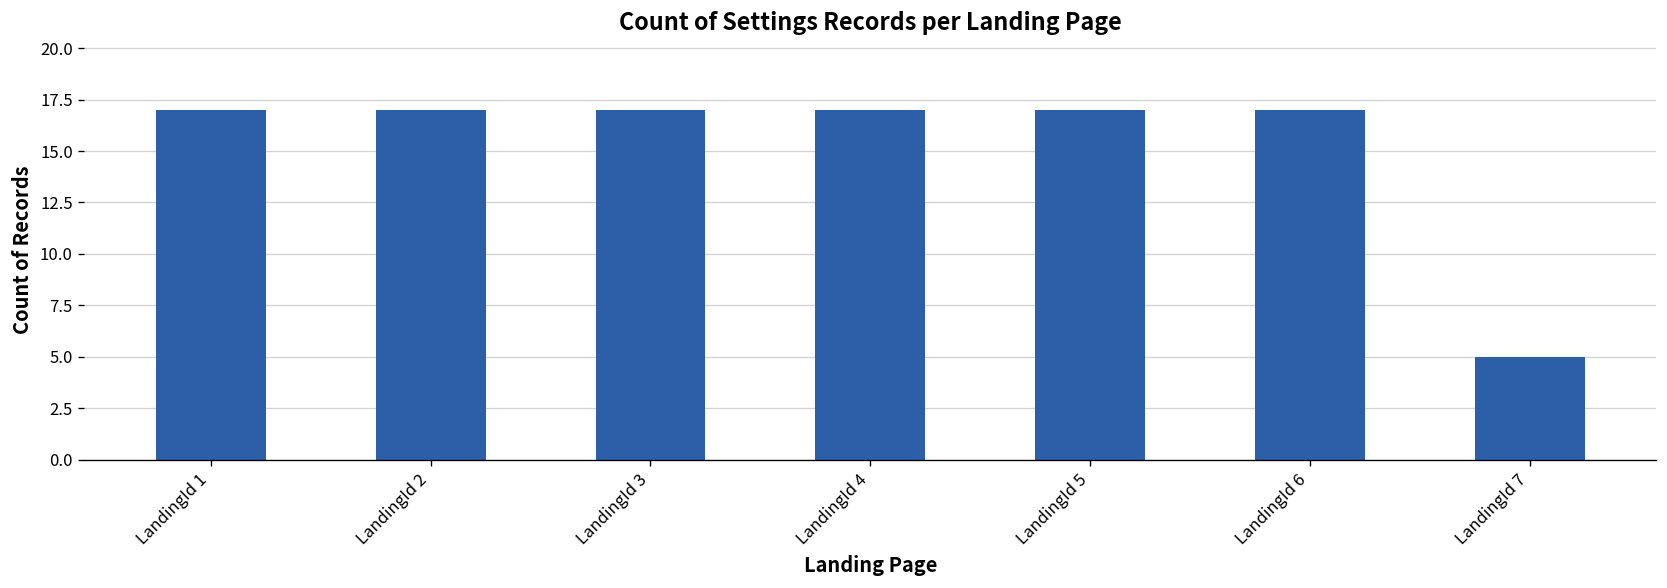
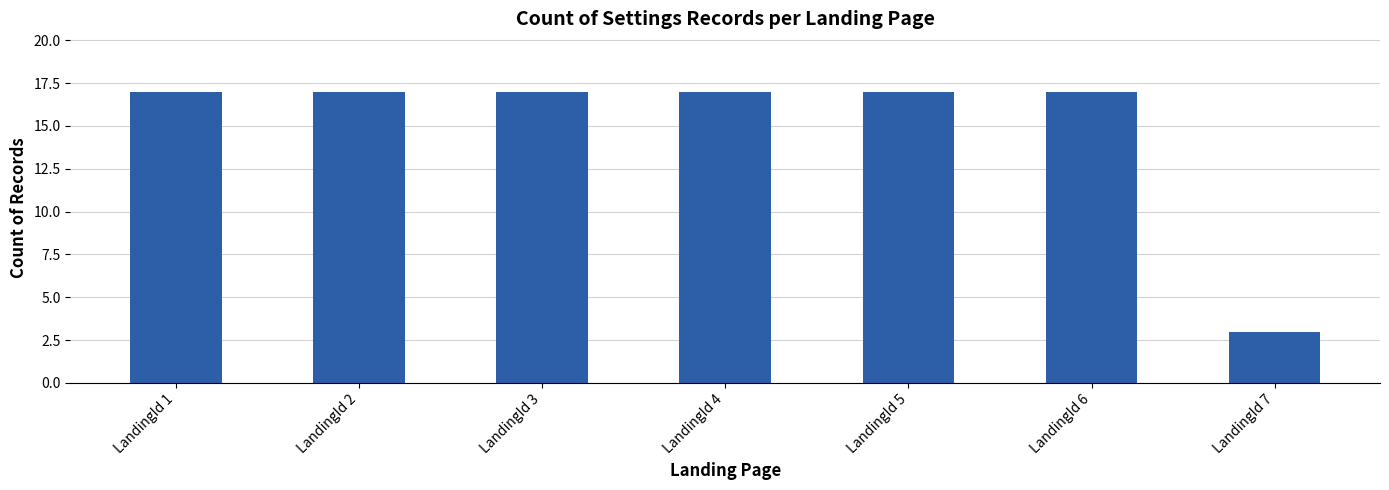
LandingId 7: 5 -> 3
